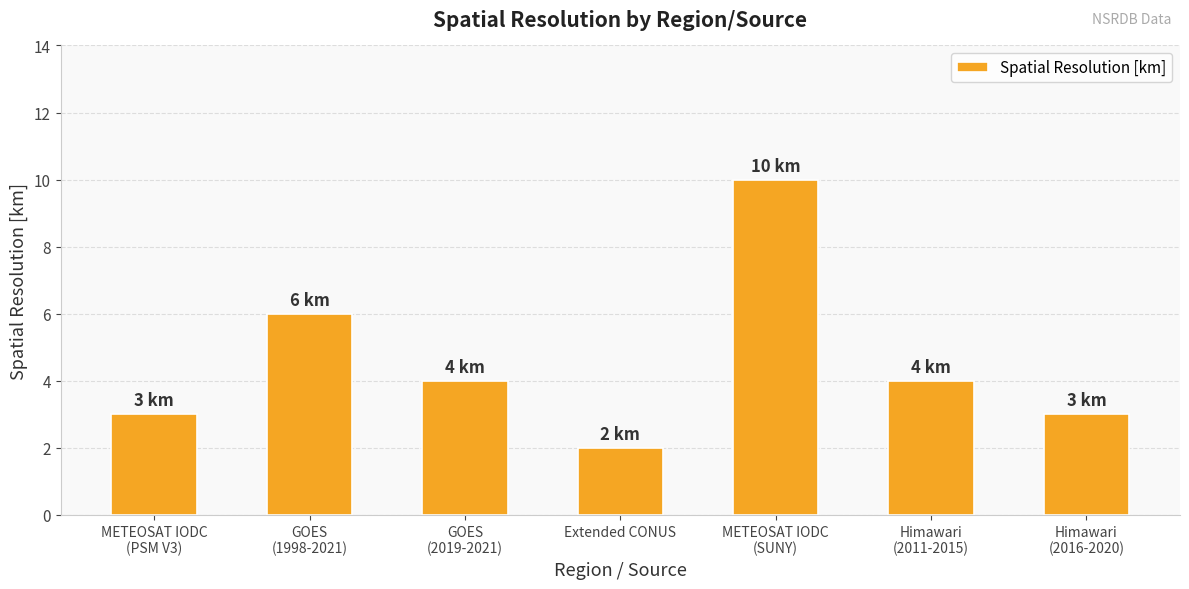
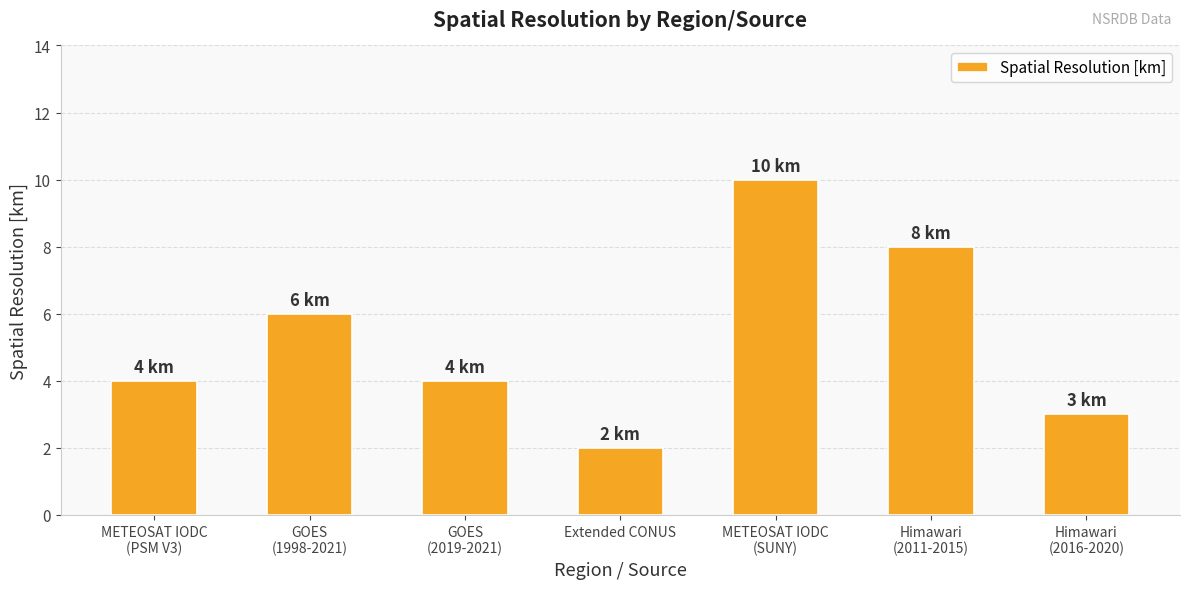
METEOSAT IODC (PSM V3): 3 -> 4
Himawari (2011-2015): 4 -> 8
